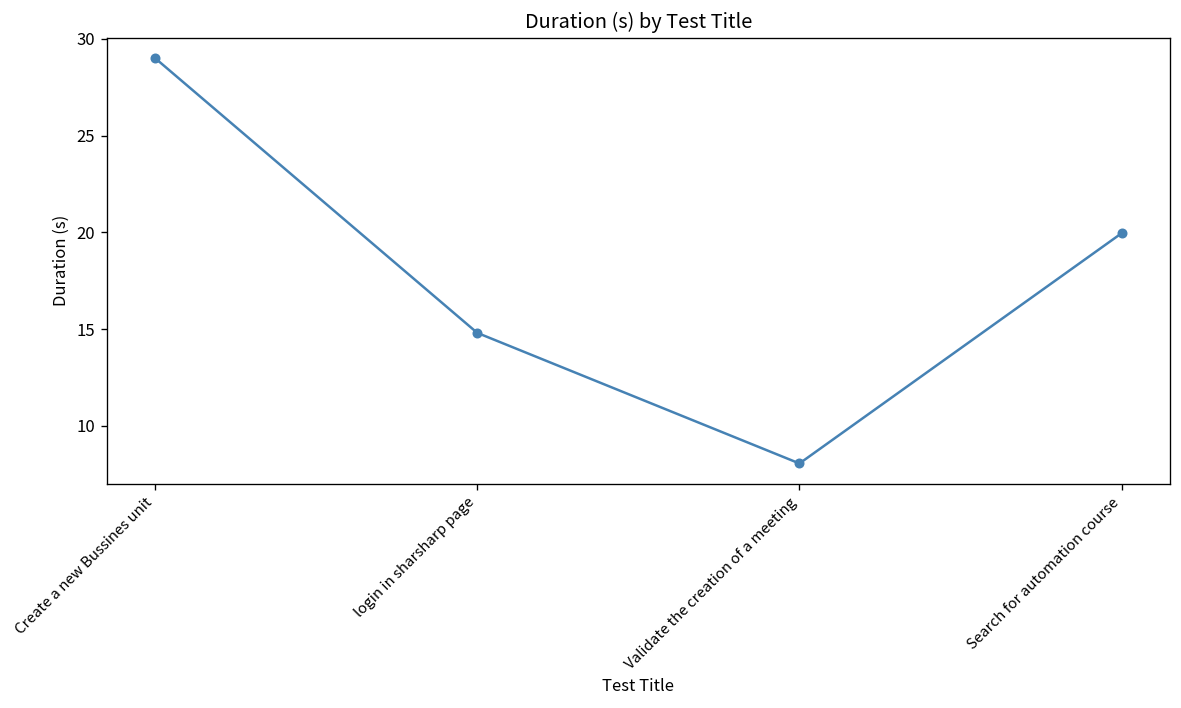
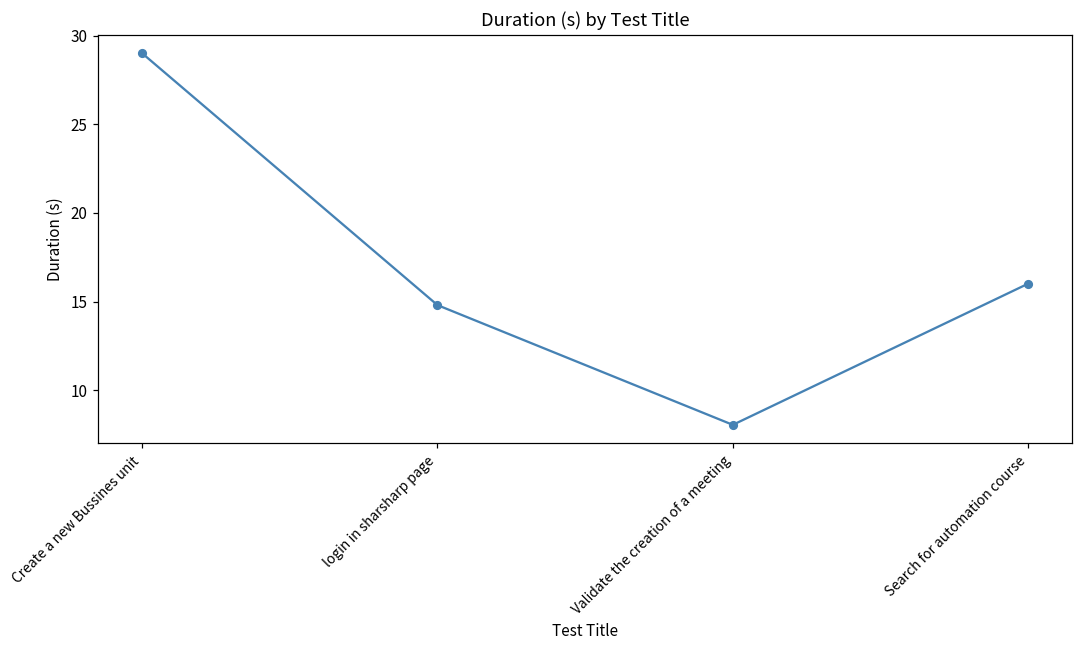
Search for automation course: 20.0 -> 16.0
